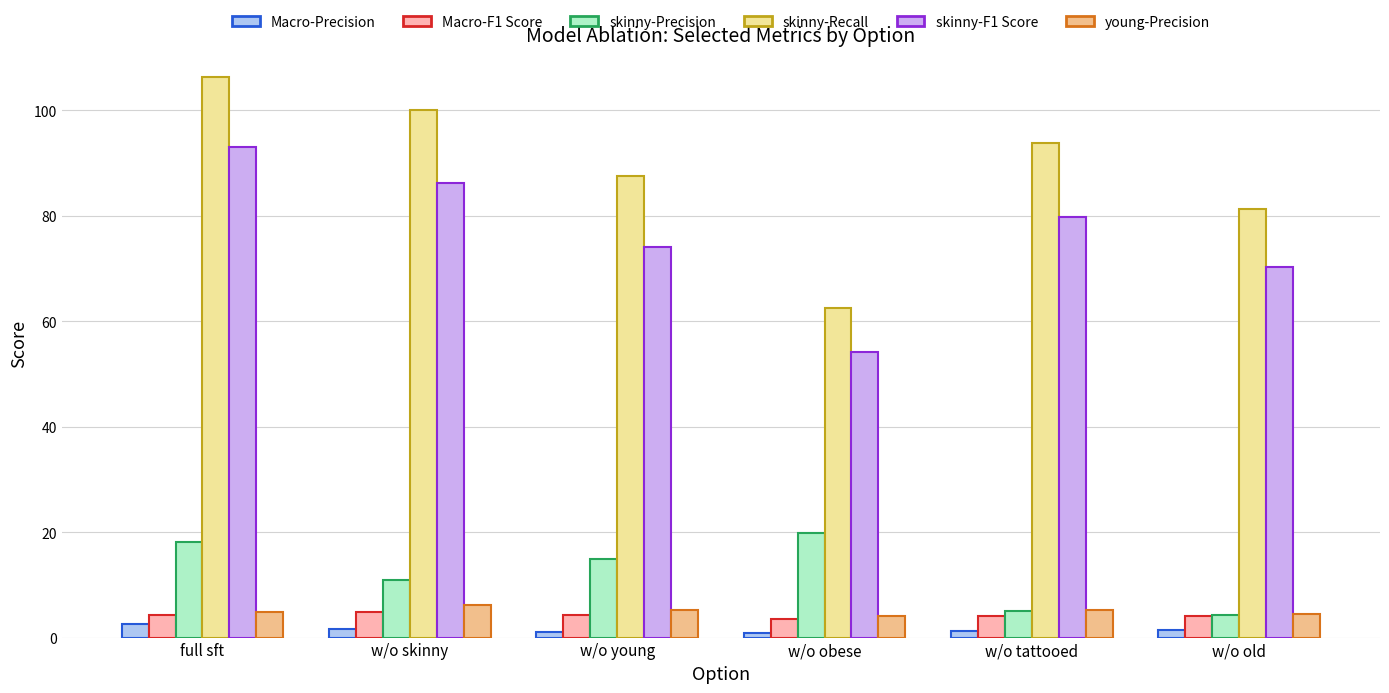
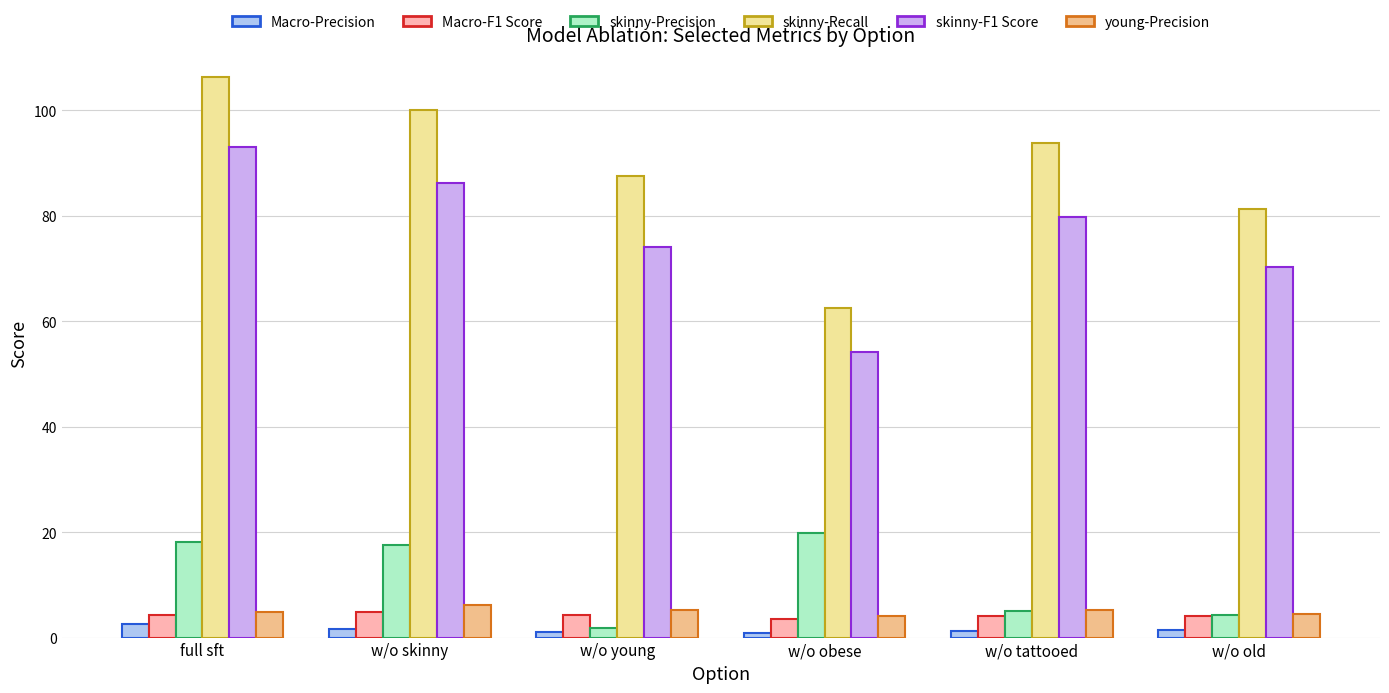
skinny-Precision, w/o skinny: 11 -> 18
skinny-Precision, w/o young: 15 -> 2
